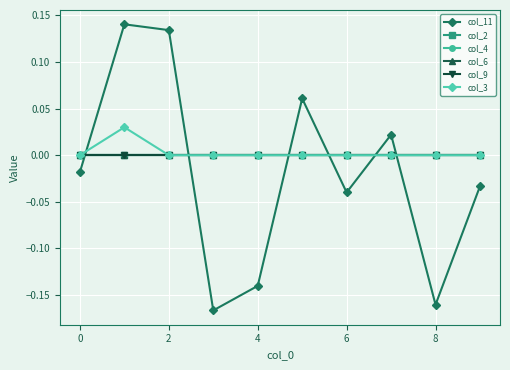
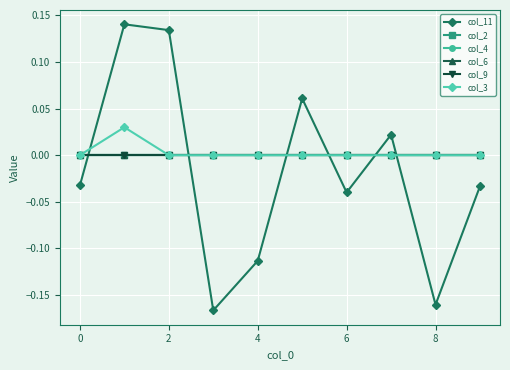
col_11, 0: -0.02 -> -0.03
col_11, 4: -0.14 -> -0.11
